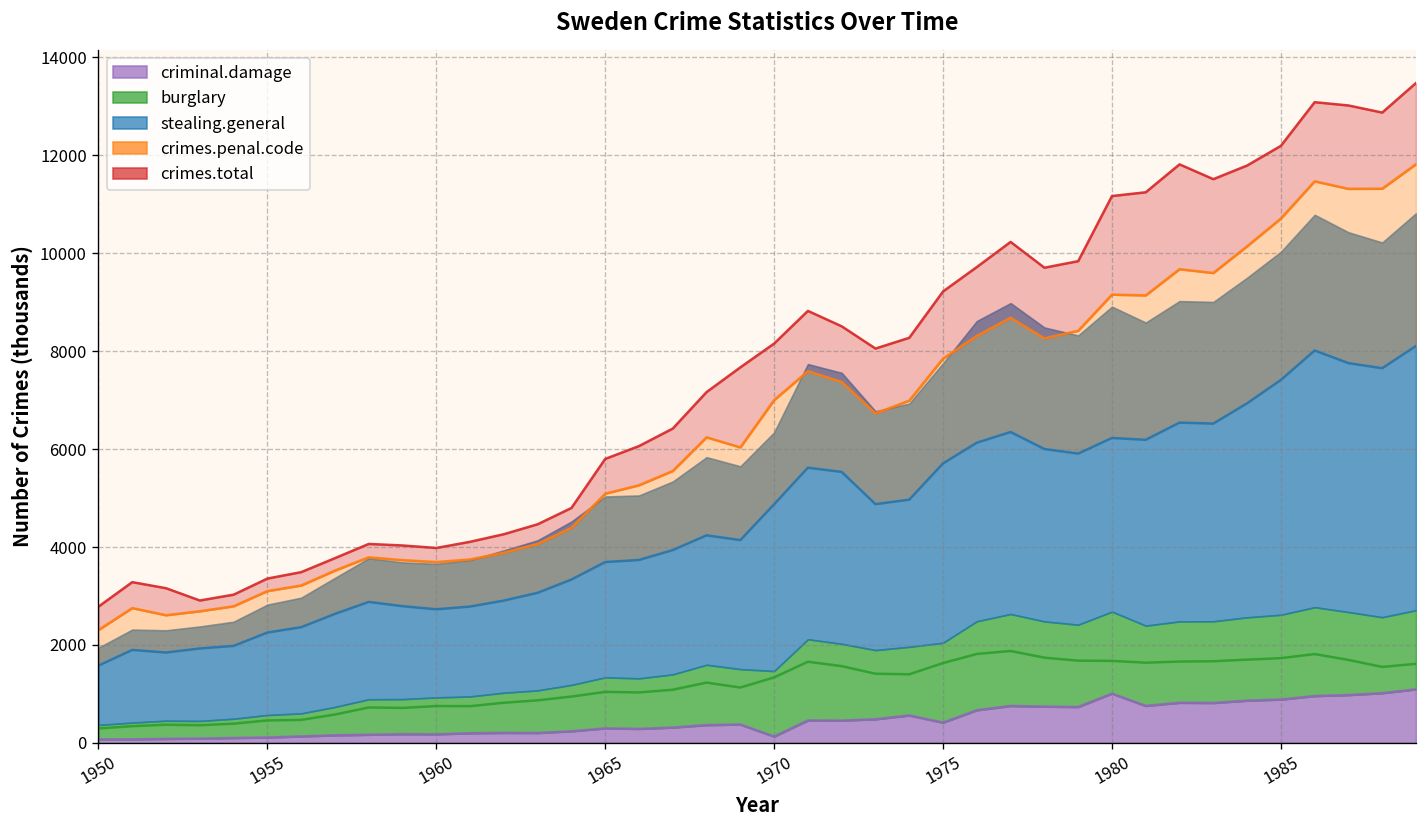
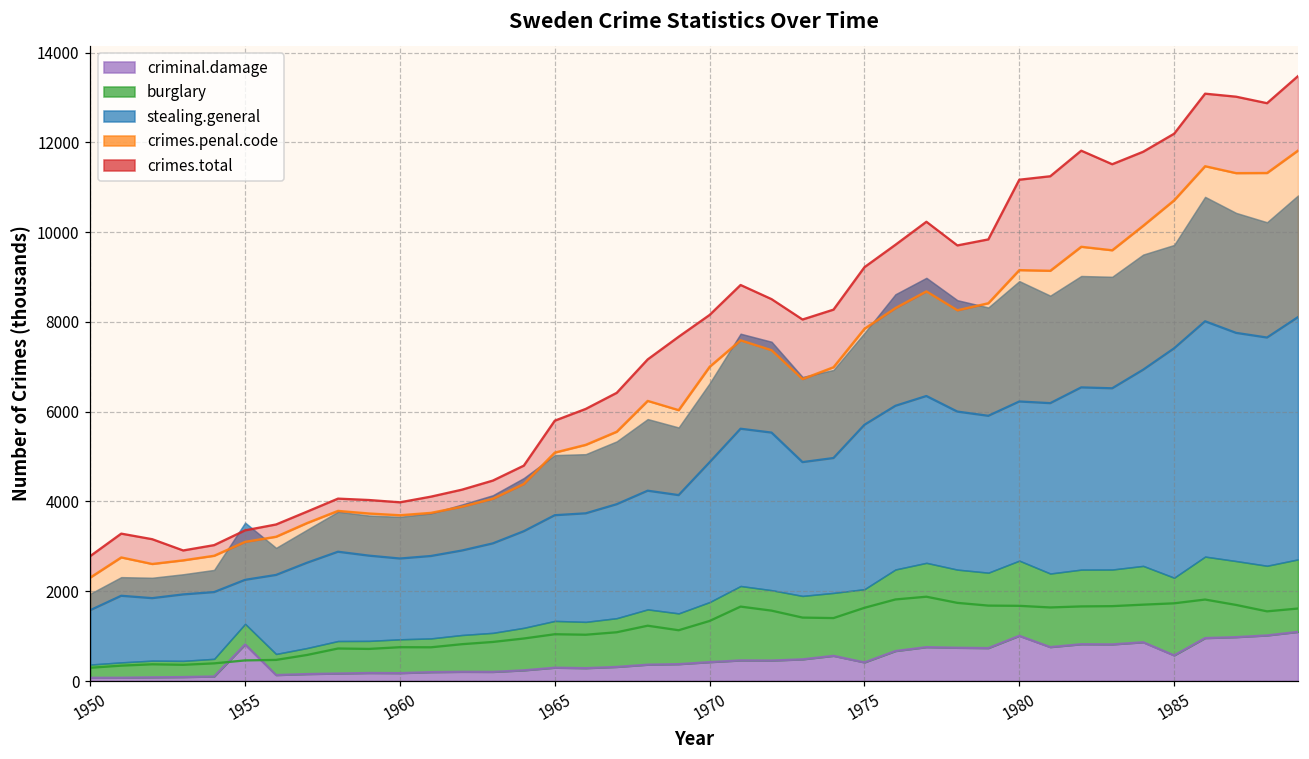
criminal.damage, 1955: 100 -> 800
criminal.damage, 1970: 100 -> 400
criminal.damage, 1985: 900 -> 600
